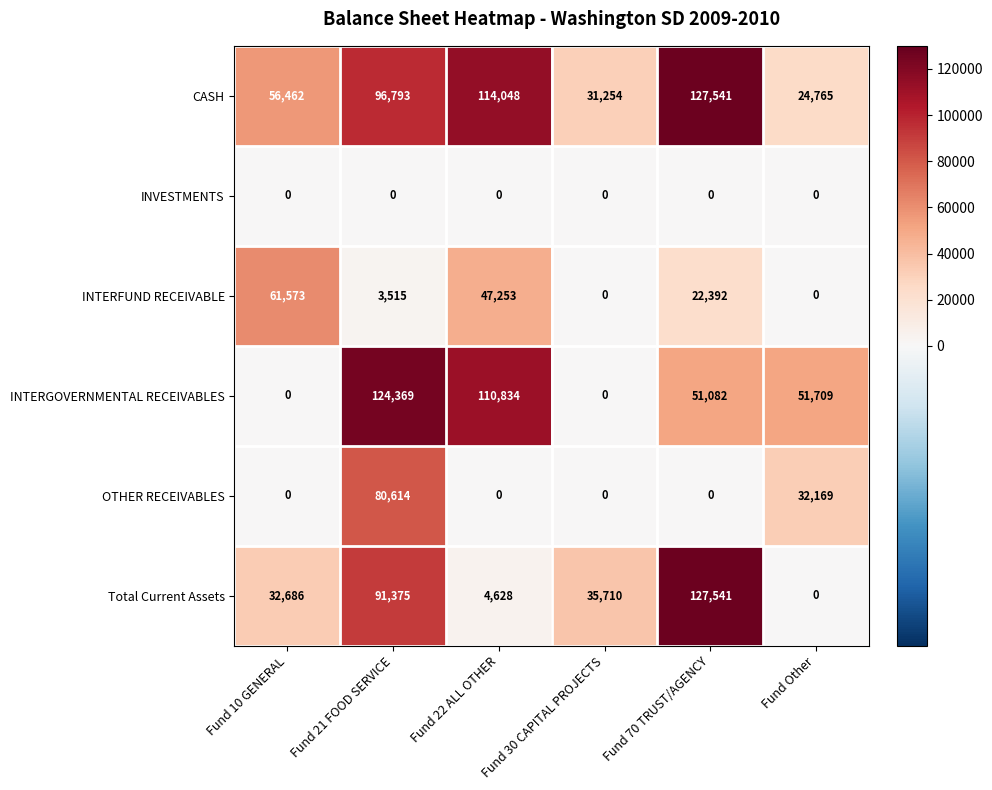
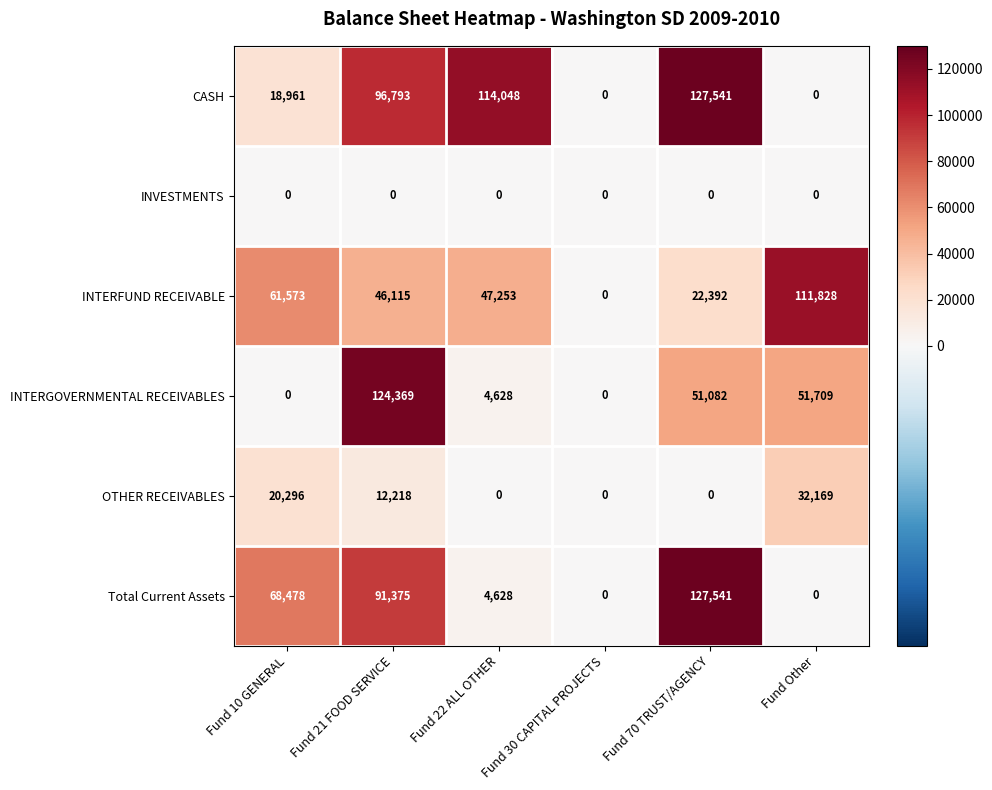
CASH, Fund 10 GENERAL: 56,462 -> 18,961
CASH, Fund 30 CAPITAL PROJECTS: 31,254 -> 0
CASH, Fund Other: 24,765 -> 0
INTERFUND RECEIVABLE, Fund 21 FOOD SERVICE: 3,515 -> 46,115
INTERFUND RECEIVABLE, Fund Other: 0 -> 111,828
INTERGOVERNMENTAL RECEIVABLES, Fund 22 ALL OTHER: 110,834 -> 4,628
OTHER RECEIVABLES, Fund 10 GENERAL: 0 -> 20,296
OTHER RECEIVABLES, Fund 21 FOOD SERVICE: 80,614 -> 12,218
Total Current Assets, Fund 10 GENERAL: 32,686 -> 68,478
Total Current Assets, Fund 30 CAPITAL PROJECTS: 35,710 -> 0
